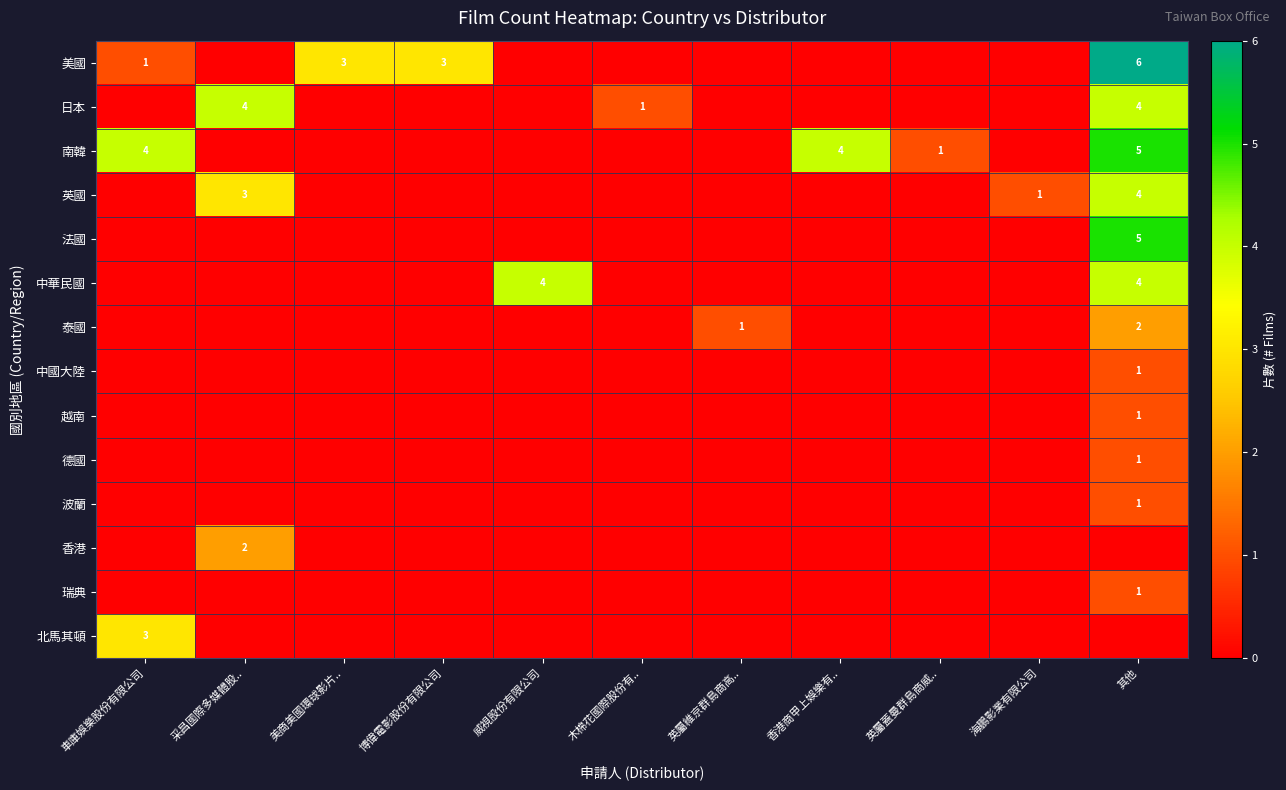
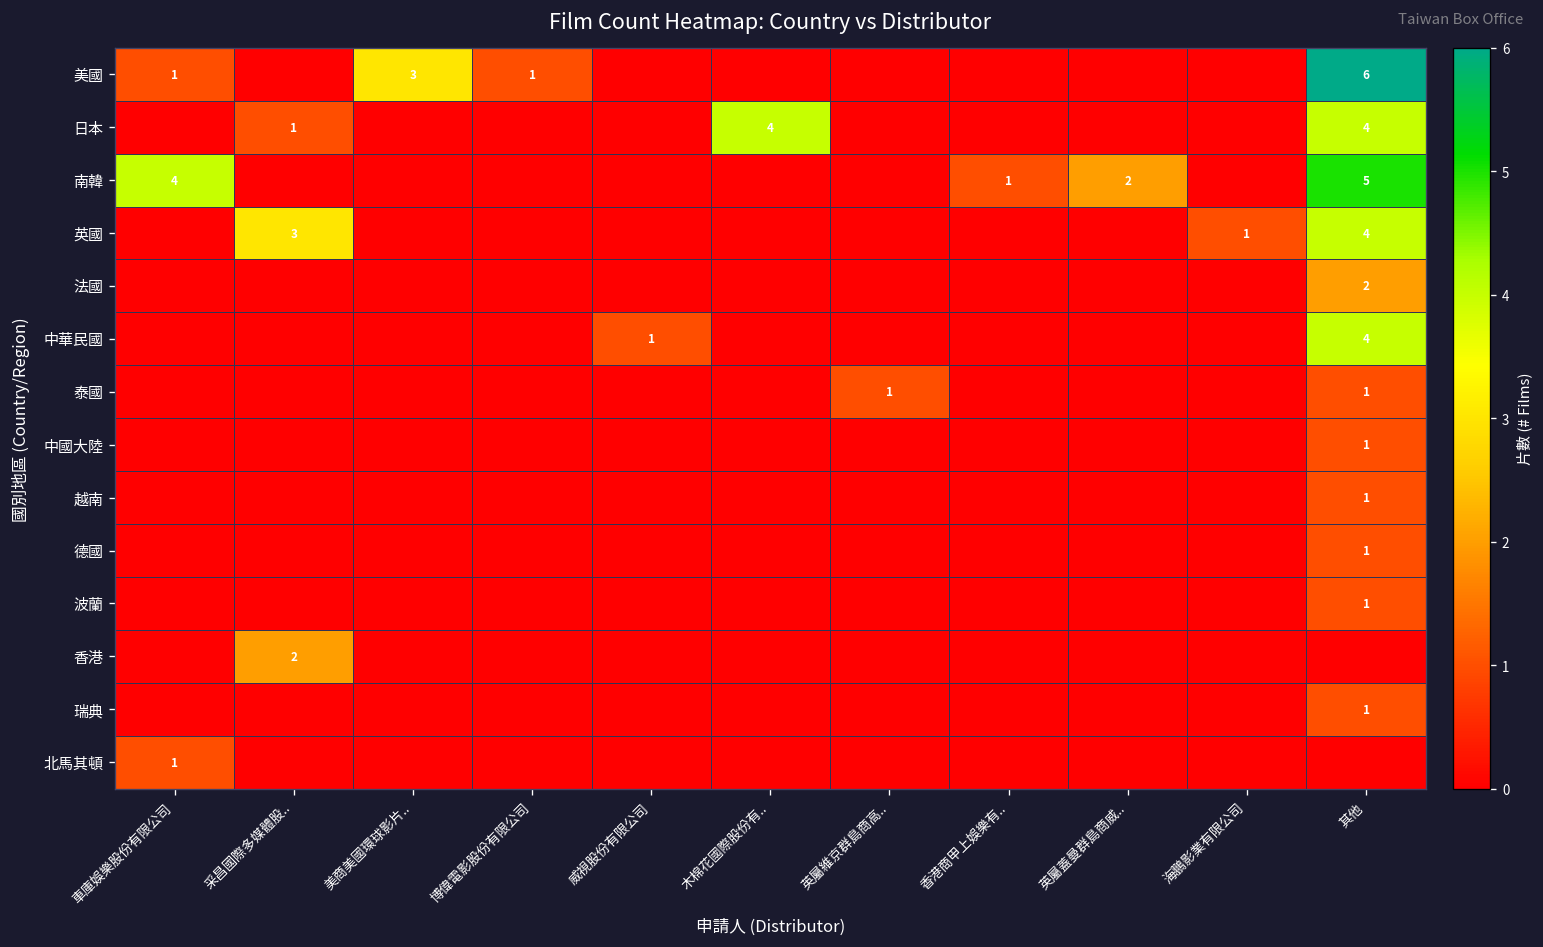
美國, 博偉電影股份有限公司: 3 -> 1
日本, 采昌國際多媒體股..: 4 -> 1
日本, 木棉花國際股份有..: 1 -> 4
南韓, 香港商甲上娛樂有..: 4 -> 1
南韓, 英屬蓋曼群島商威..: 1 -> 2
法國, 其他: 5 -> 2
中華民國, 威視股份有限公司: 4 -> 1
泰國, 其他: 2 -> 1
北馬其頓, 車庫娛樂股份有限公司: 3 -> 1
